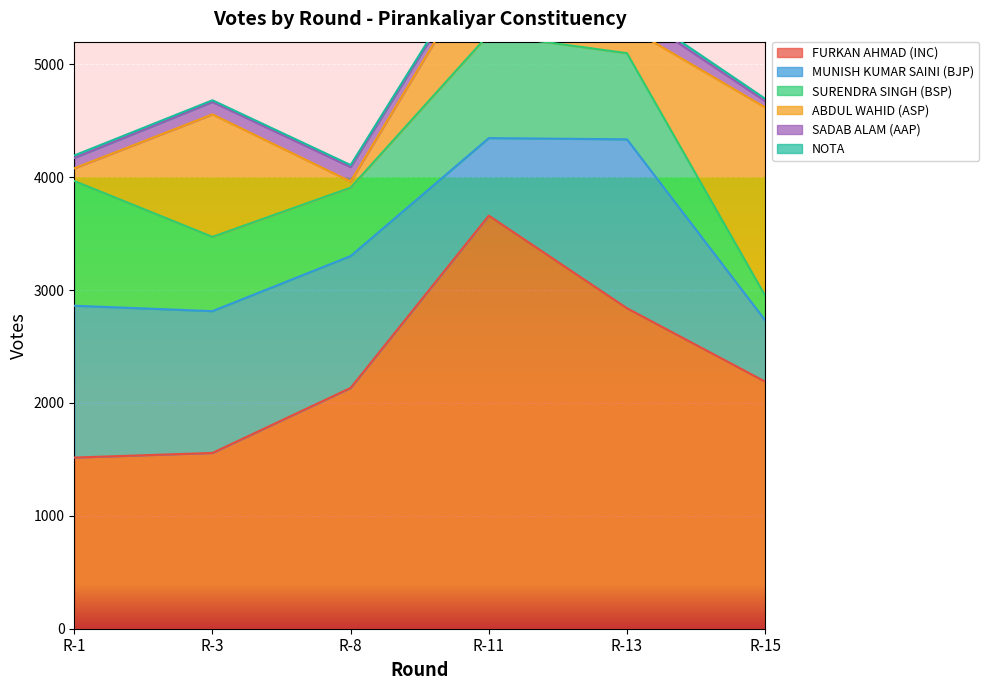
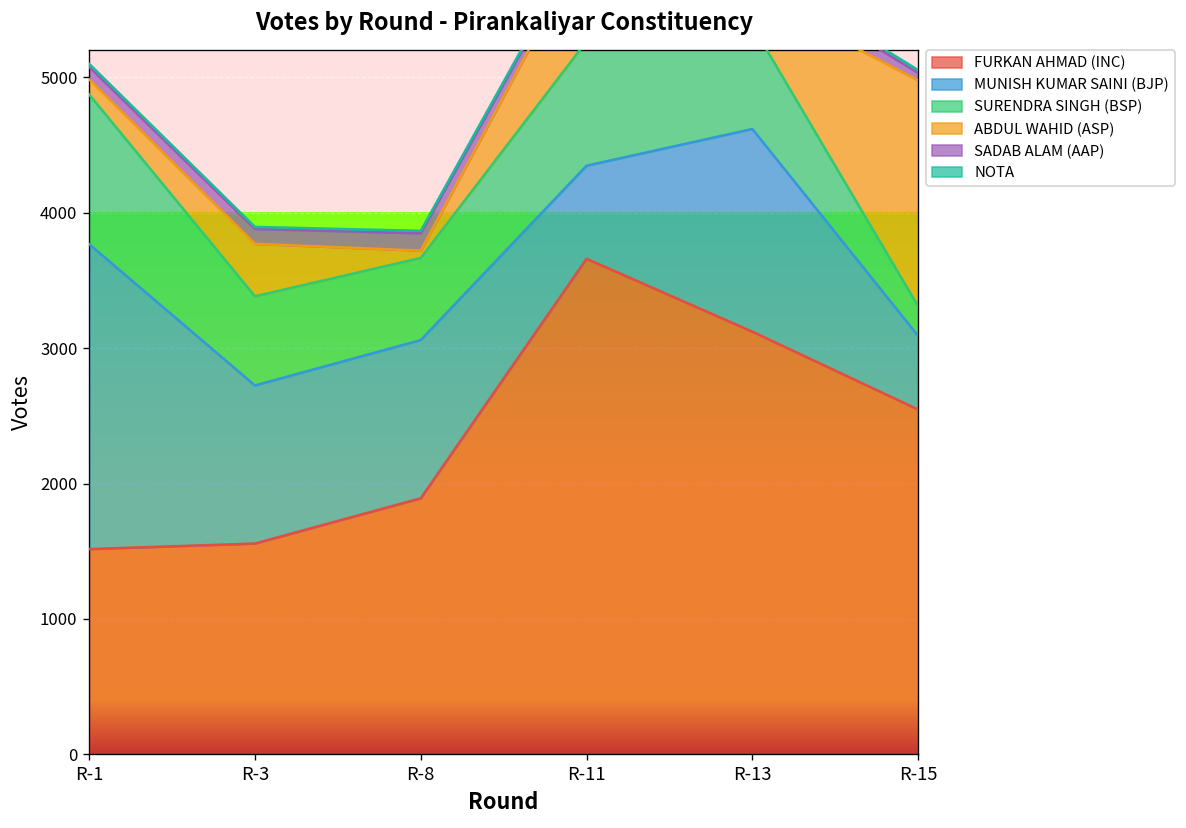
MUNISH KUMAR SAINI (BJP), R-1: 1350 -> 2250
MUNISH KUMAR SAINI (BJP), R-3: 1260 -> 1170
ABDUL WAHID (ASP), R-3: 1090 -> 390
FURKAN AHMAD (INC), R-8: 2130 -> 1890
FURKAN AHMAD (INC), R-13: 2840 -> 3120
FURKAN AHMAD (INC), R-15: 2190 -> 2550
